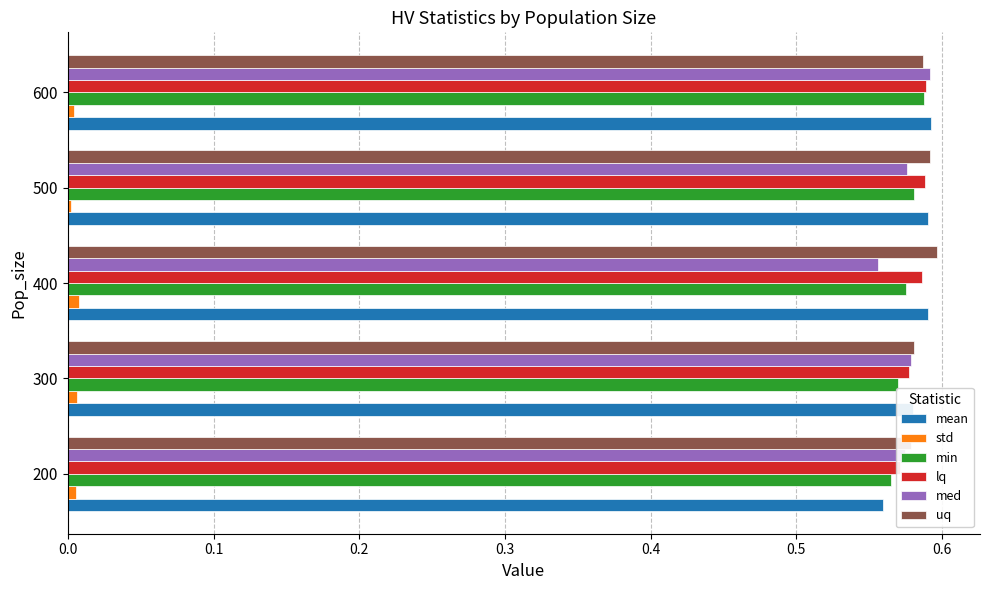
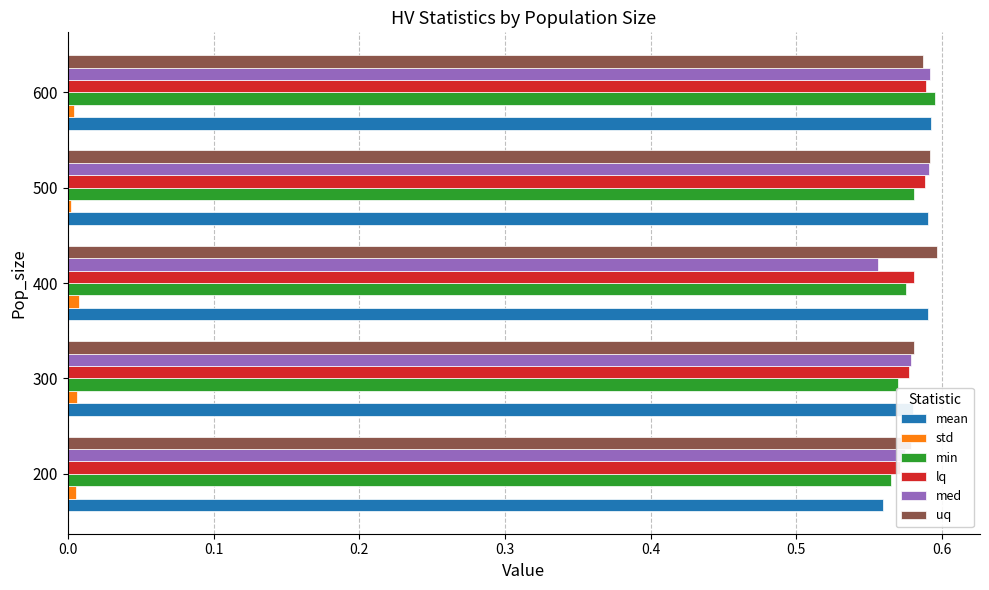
min, 600: 0.588 -> 0.595
med, 500: 0.576 -> 0.591
lq, 400: 0.586 -> 0.581
